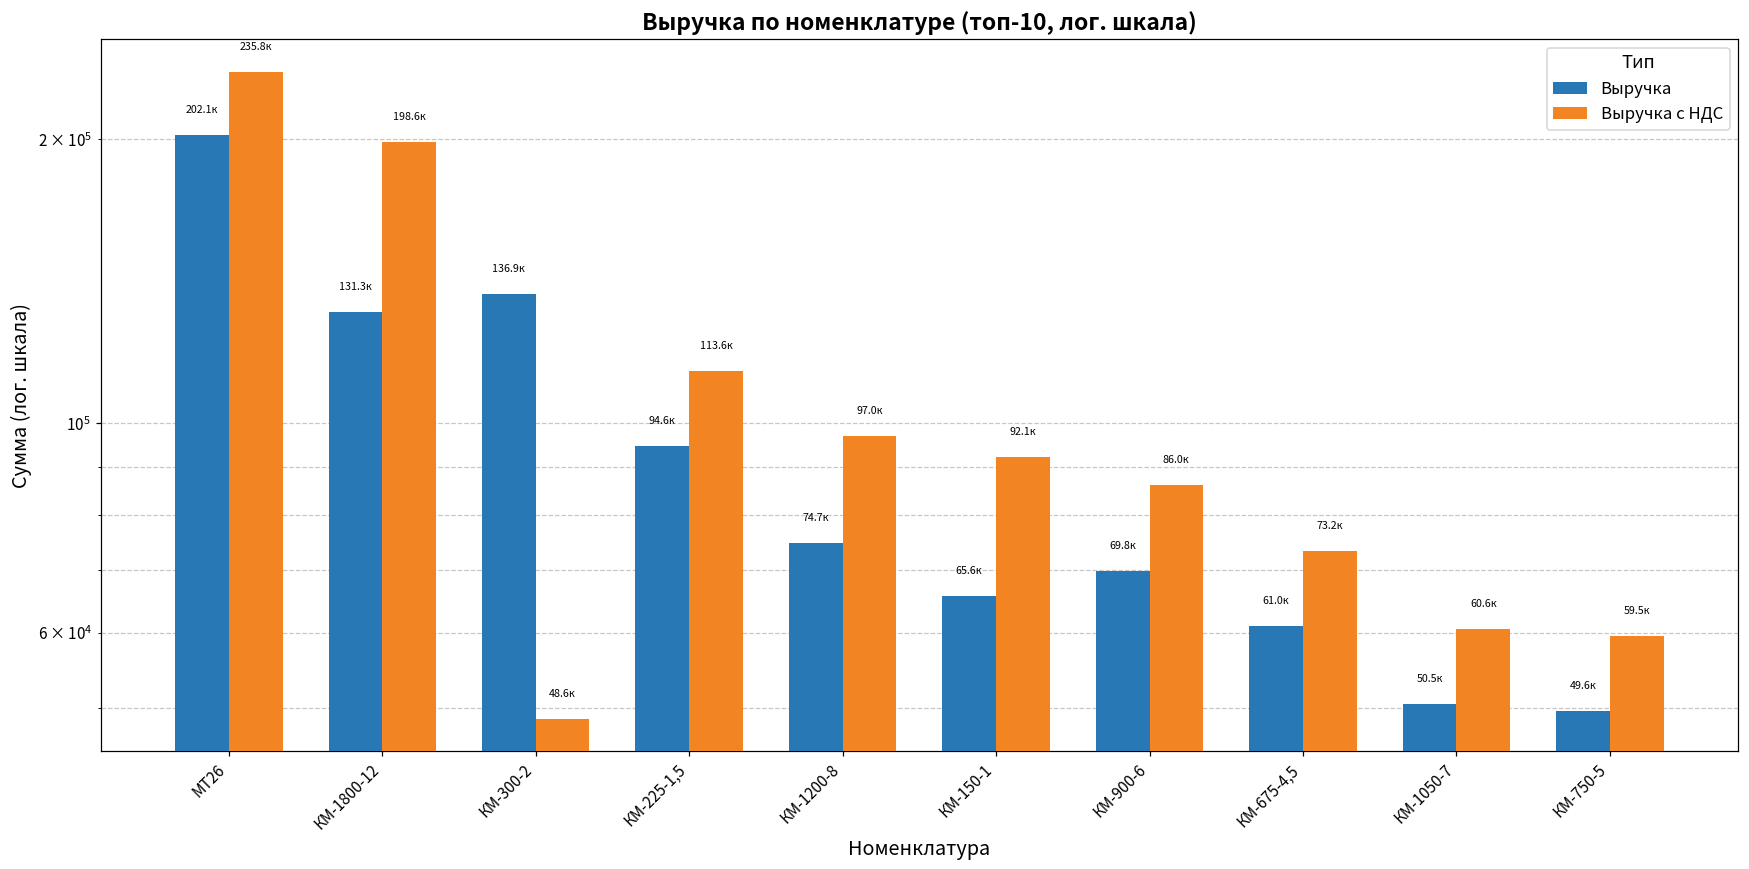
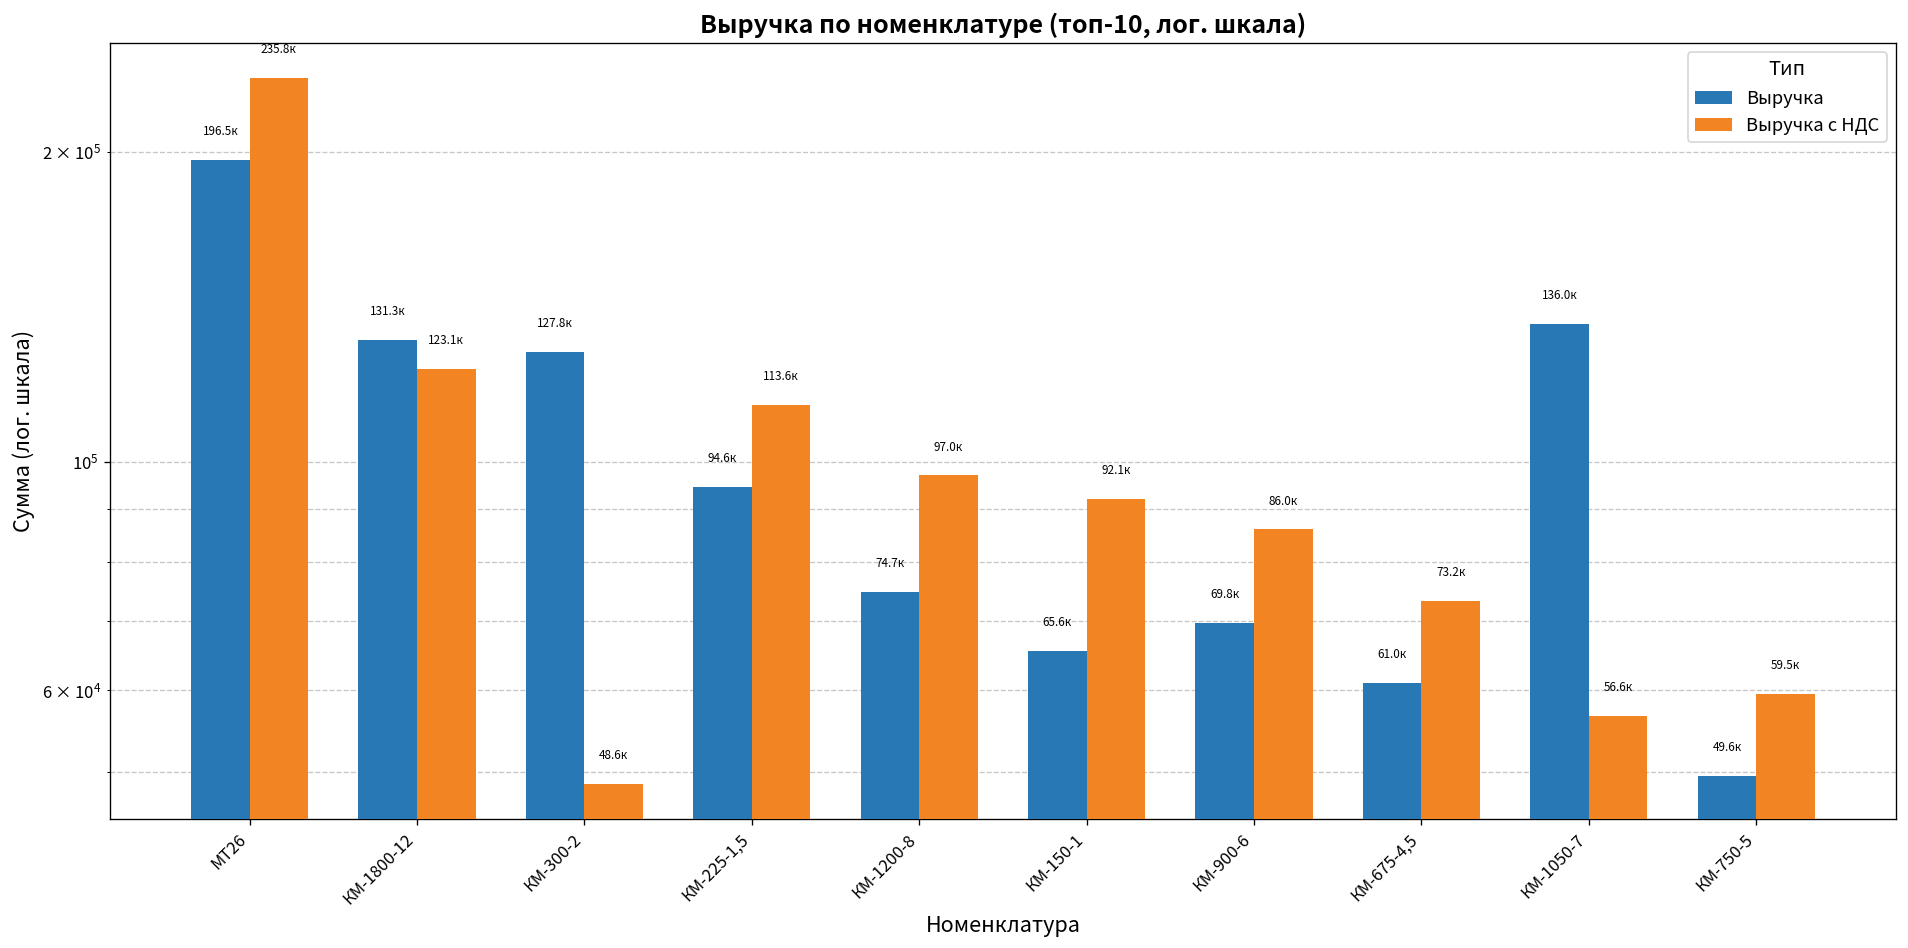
Выручка, MT26: 202.1к -> 196.5к
Выручка с НДС, КМ-1800-12: 198.6к -> 123.1к
Выручка, КМ-300-2: 136.9к -> 127.8к
Выручка, КМ-1050-7: 50.5к -> 136.0к
Выручка с НДС, КМ-1050-7: 60.6к -> 56.6к
